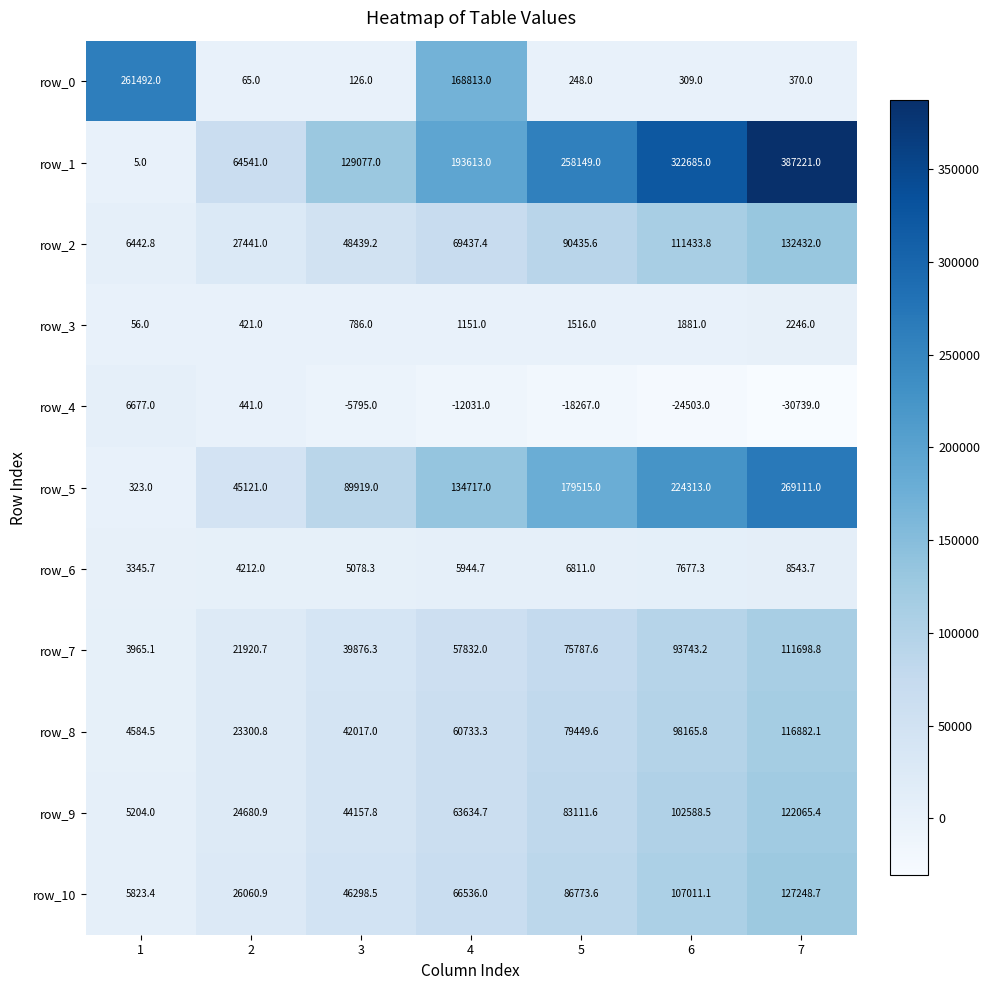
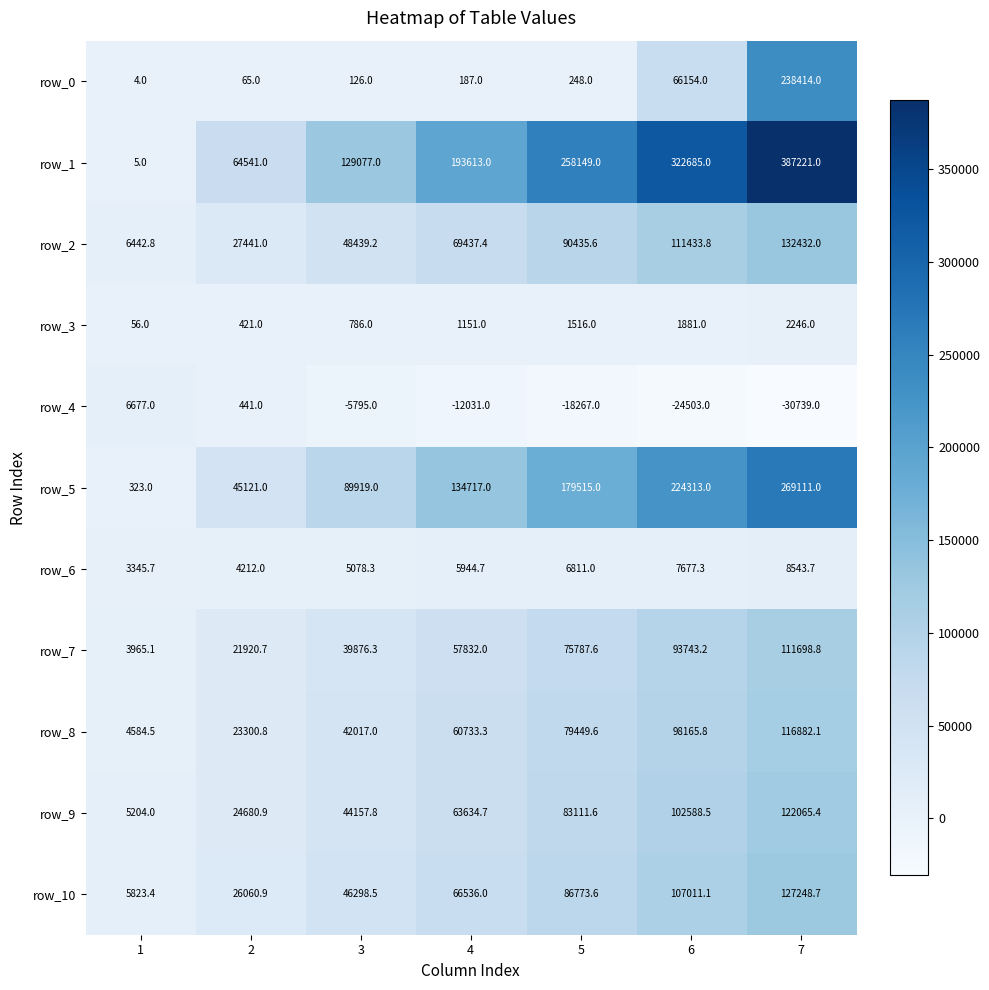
row_0, 1: 261492.0 -> 4.0
row_0, 4: 168813.0 -> 187.0
row_0, 6: 309.0 -> 66154.0
row_0, 7: 370.0 -> 238414.0
